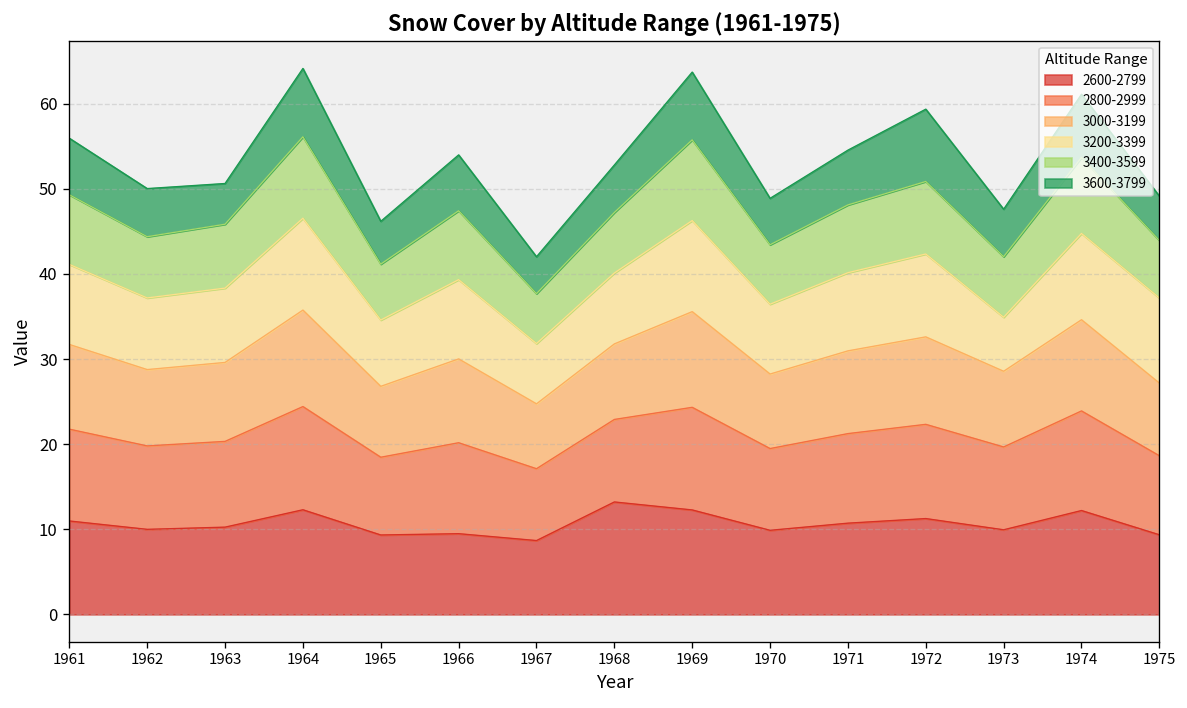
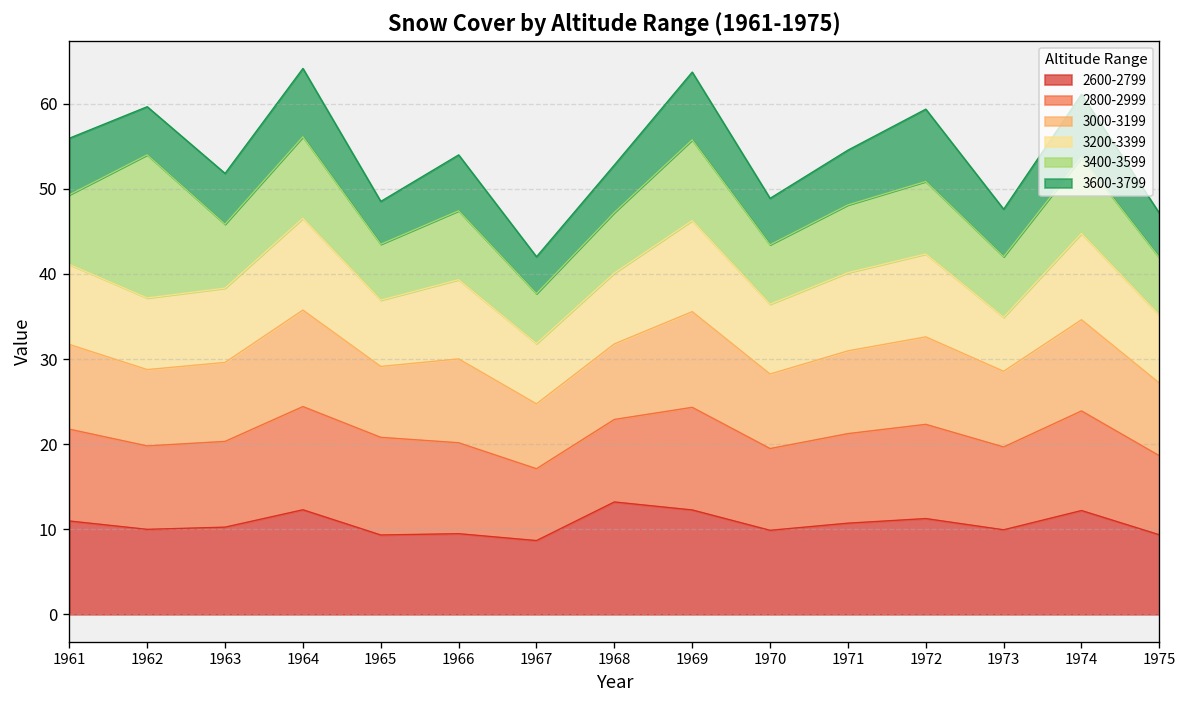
3400-3599, 1962: 7 -> 17
3600-3799, 1963: 5 -> 6
2800-2999, 1965: 9 -> 11
3200-3399, 1975: 10 -> 8
